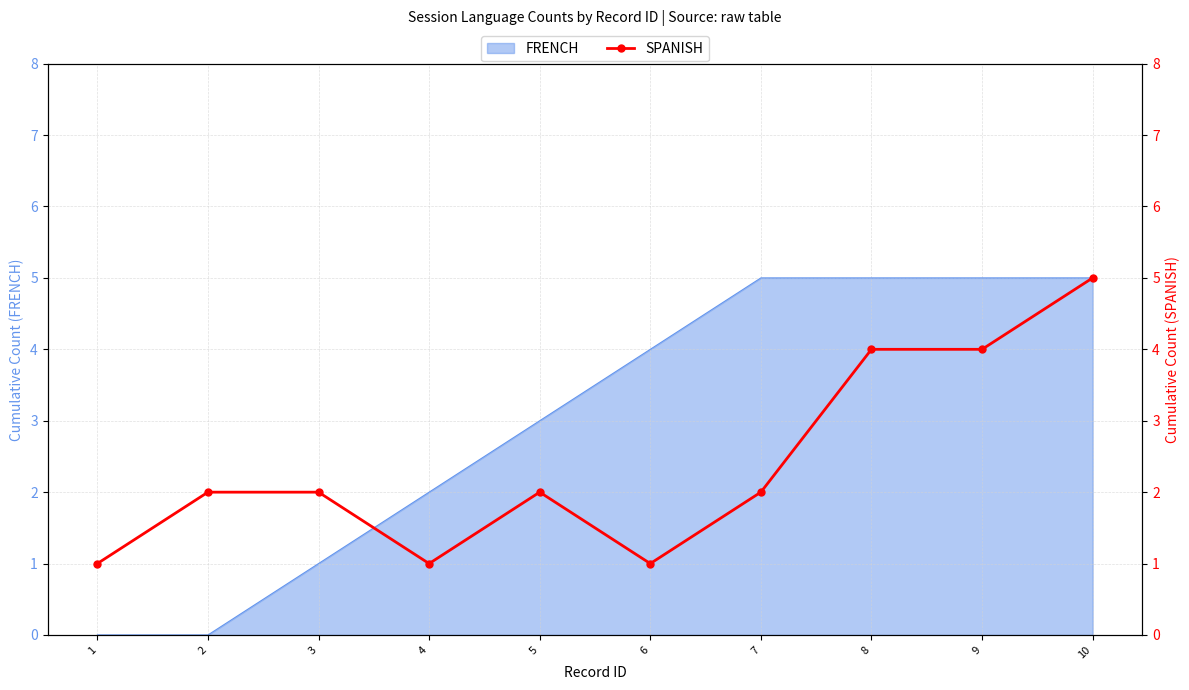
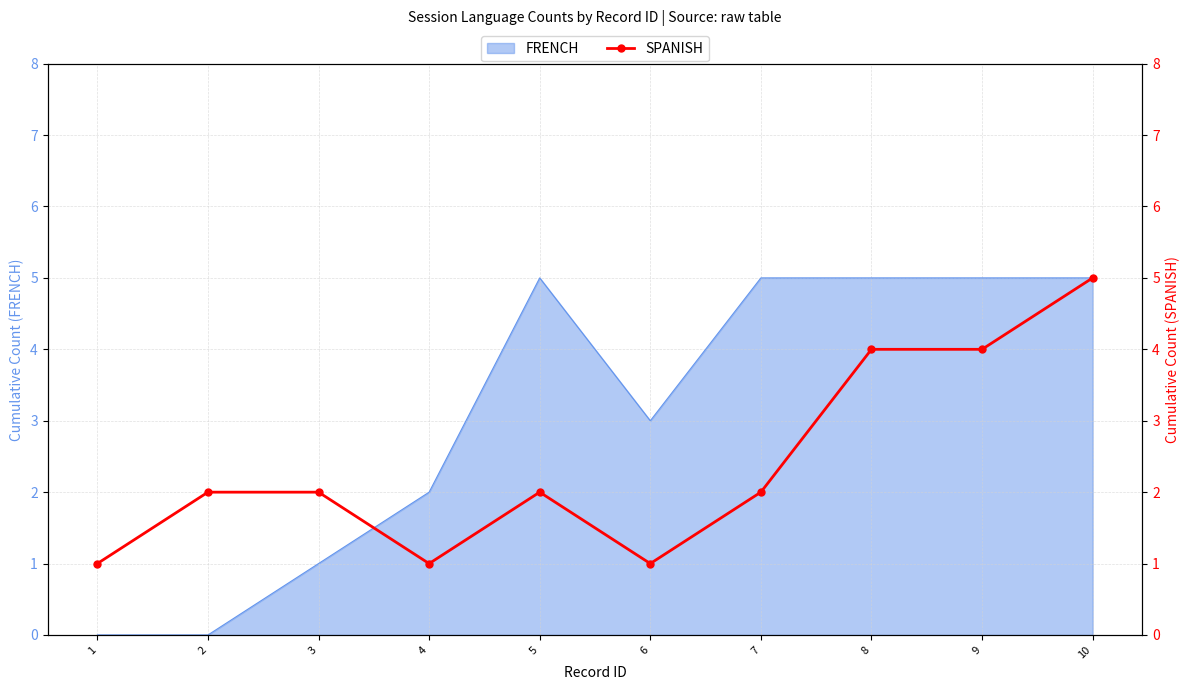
FRENCH, 5: 3 -> 5
FRENCH, 6: 4 -> 3
